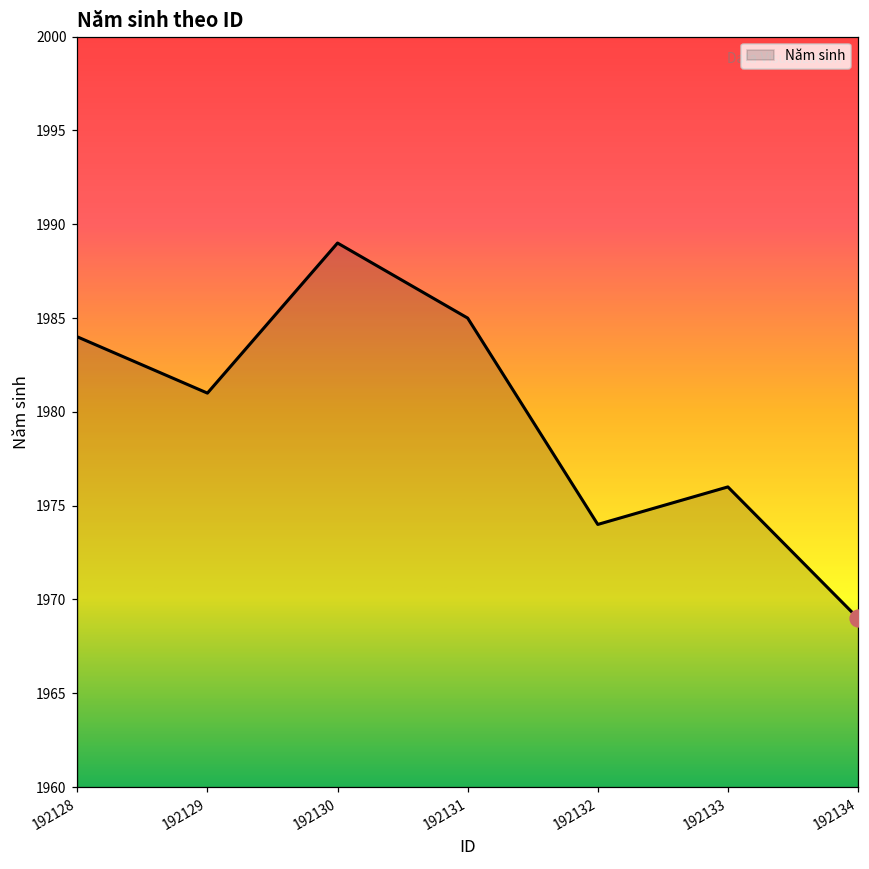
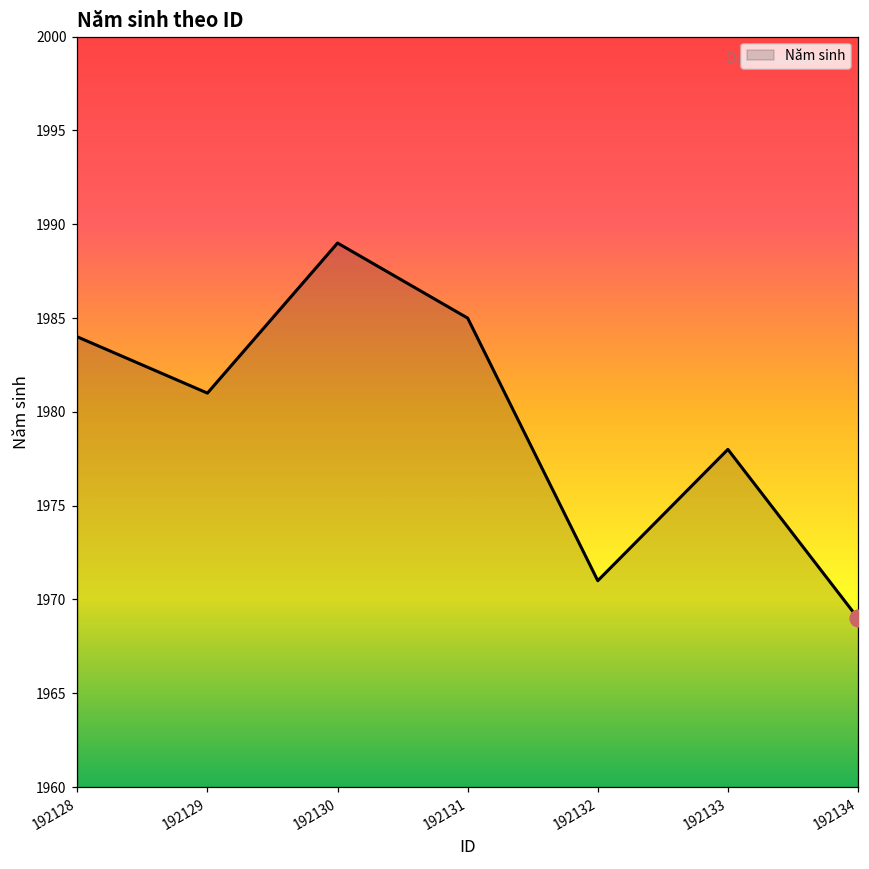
Năm sinh, 192132: 1974 -> 1971
Năm sinh, 192133: 1976 -> 1978
